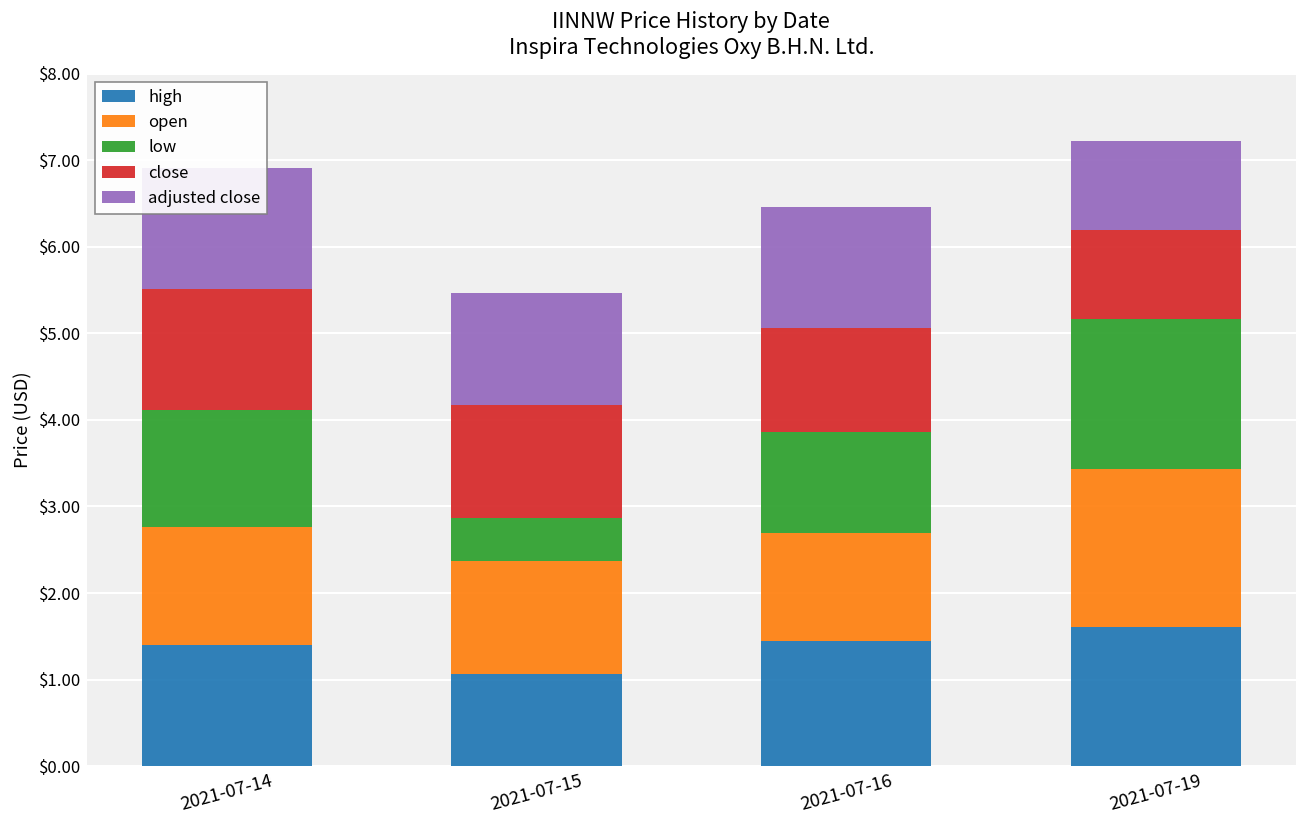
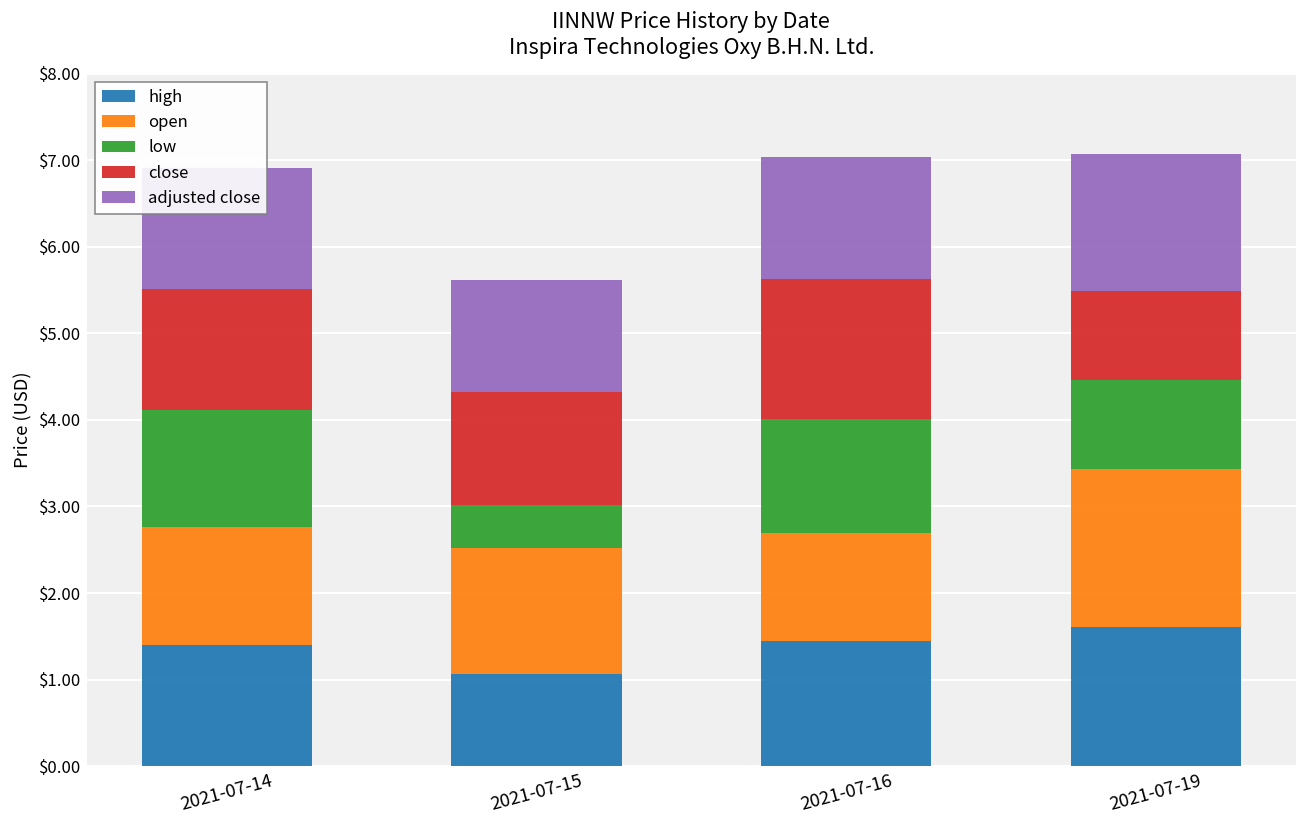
open, 2021-07-15: $1.3 -> $1.5
low, 2021-07-16: $1.2 -> $1.3
close, 2021-07-16: $1.2 -> $1.6
low, 2021-07-19: $1.7 -> $1.0
adjusted close, 2021-07-19: $1.0 -> $1.6
